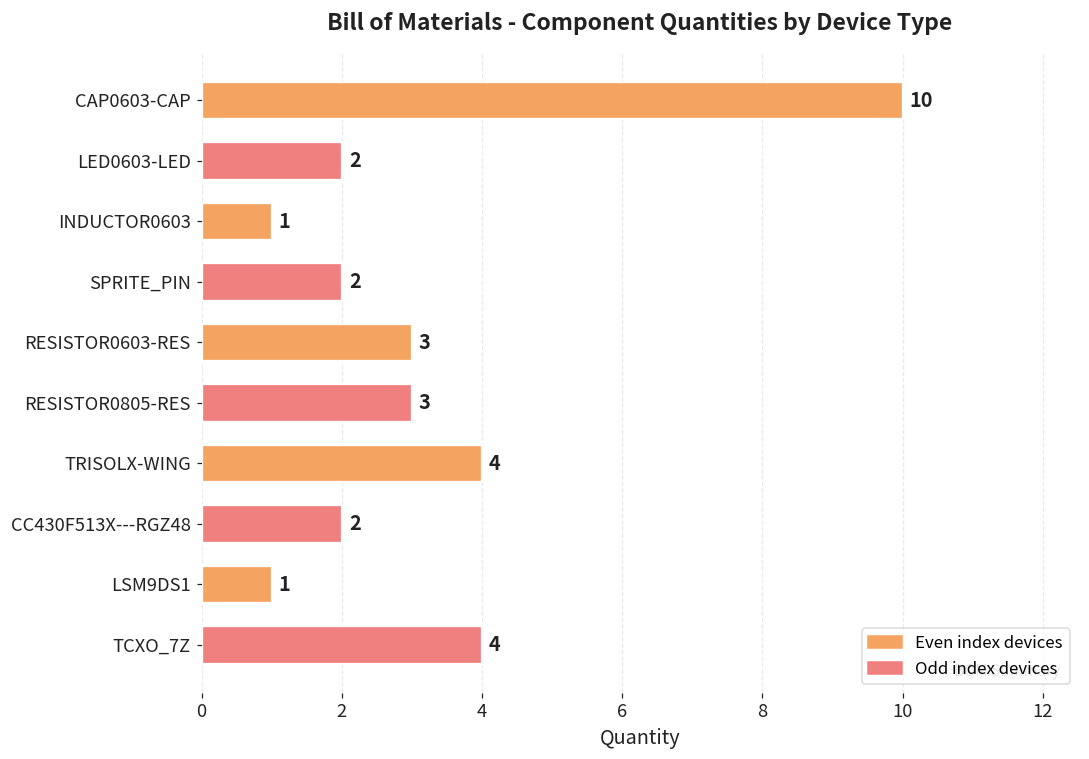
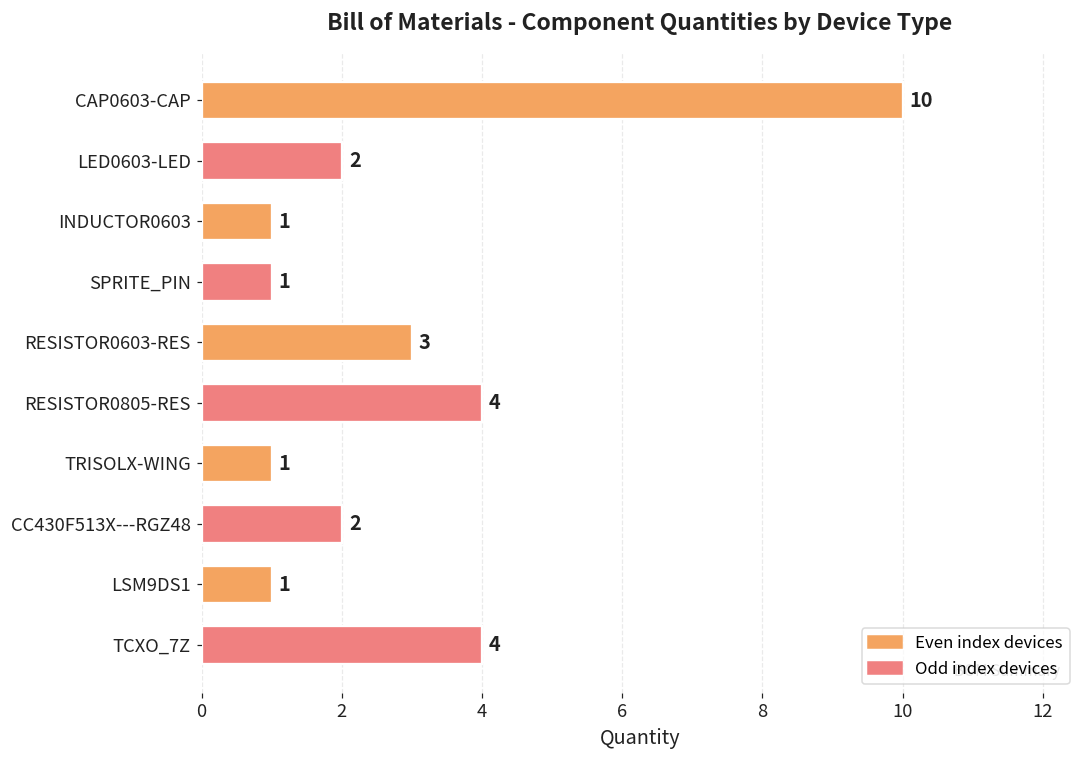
SPRITE_PIN: 2 -> 1
RESISTOR0805-RES: 3 -> 4
TRISOLX-WING: 4 -> 1
